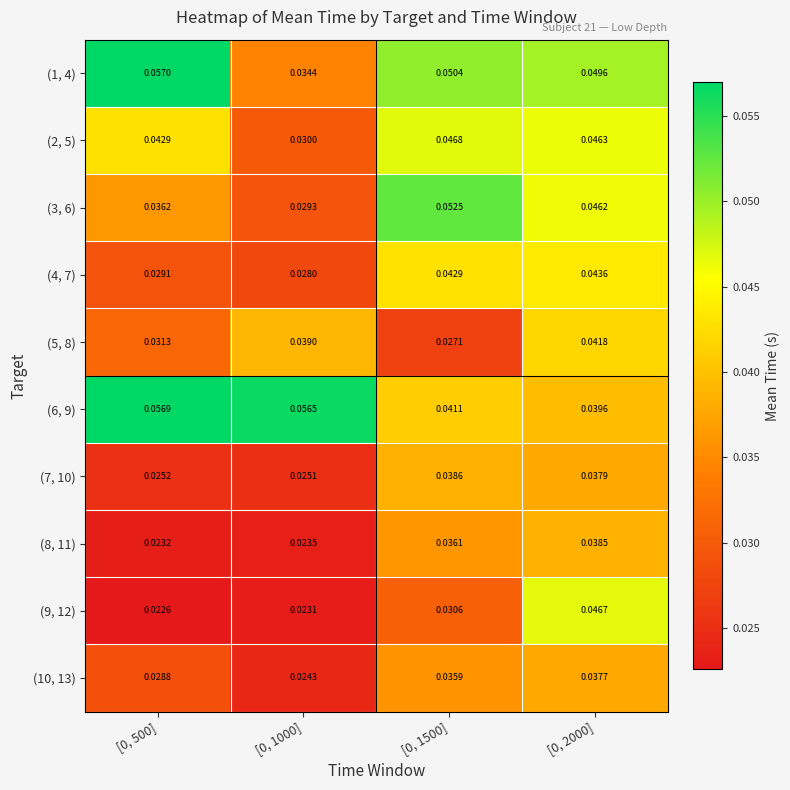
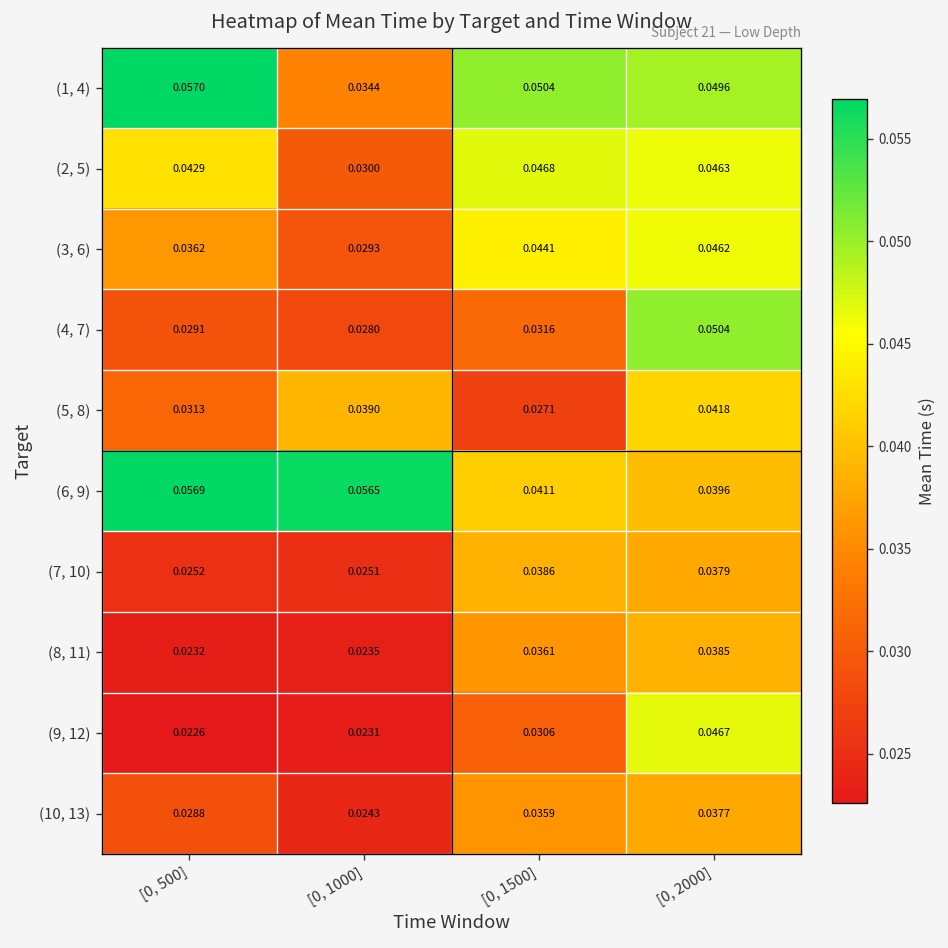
(3, 6), [0, 1500]: 0.0525 -> 0.0441
(4, 7), [0, 1500]: 0.0429 -> 0.0316
(4, 7), [0, 2000]: 0.0436 -> 0.0504
